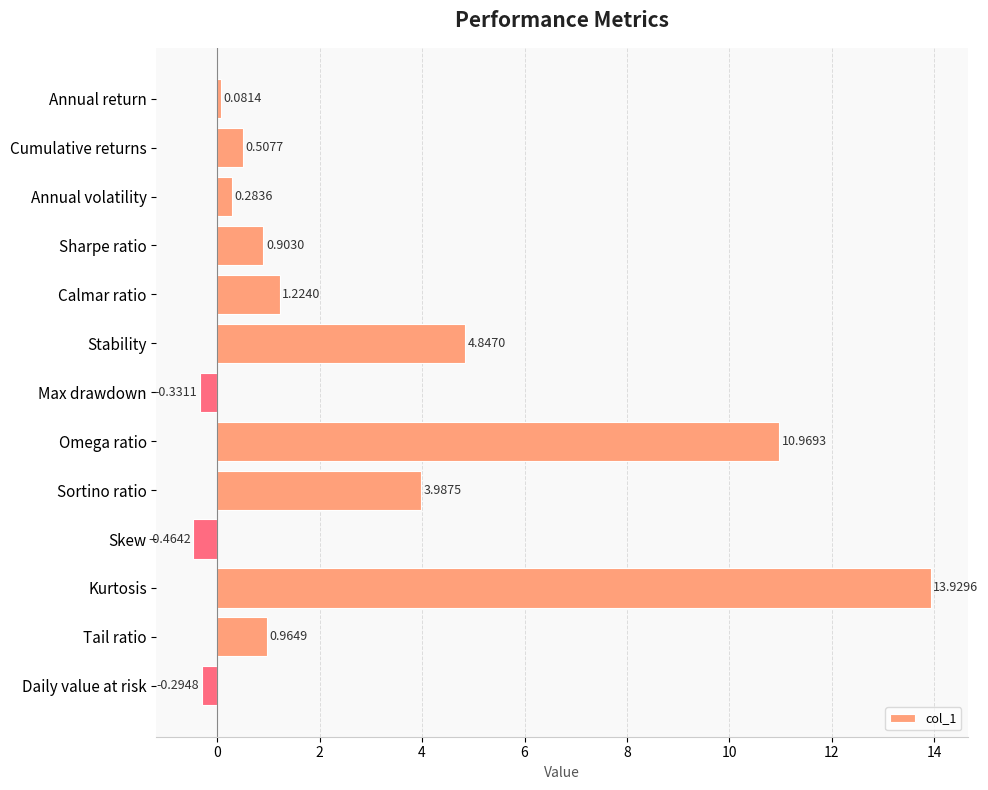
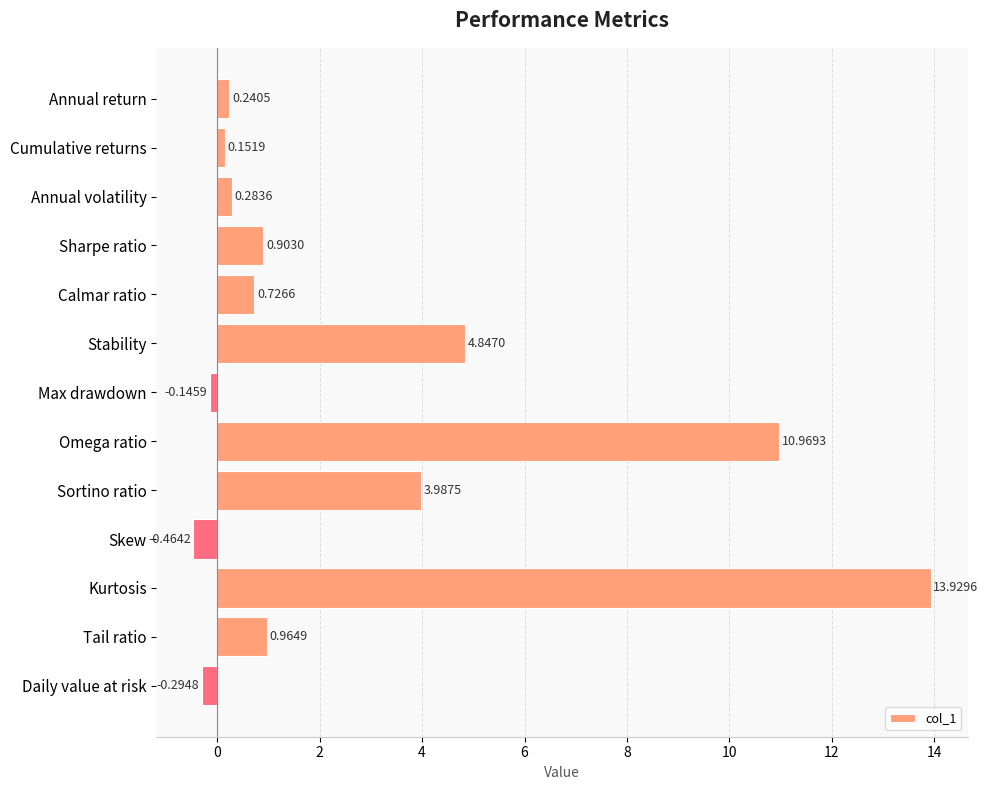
Annual return: 0.0814 -> 0.2405
Cumulative returns: 0.5077 -> 0.1519
Calmar ratio: 1.2240 -> 0.7266
Max drawdown: -0.3311 -> -0.1459
